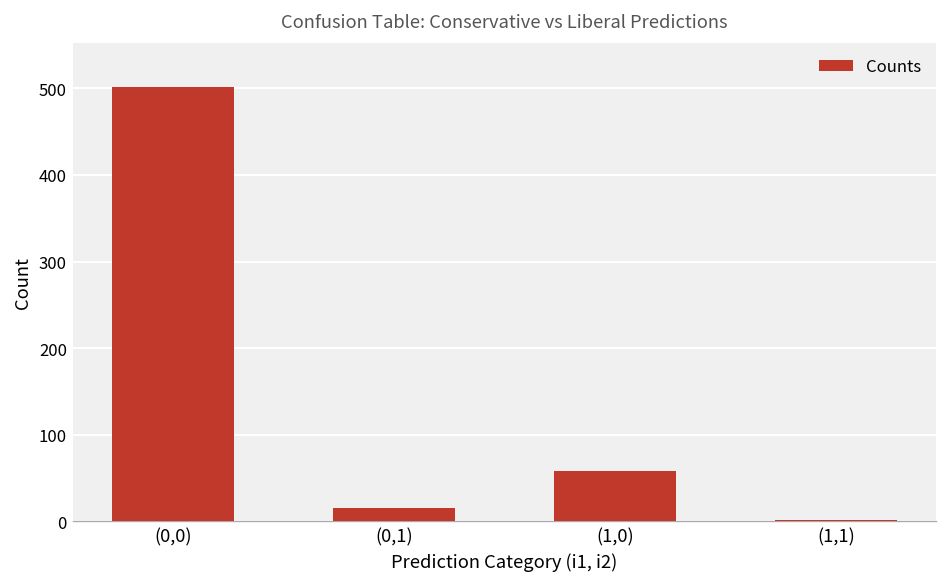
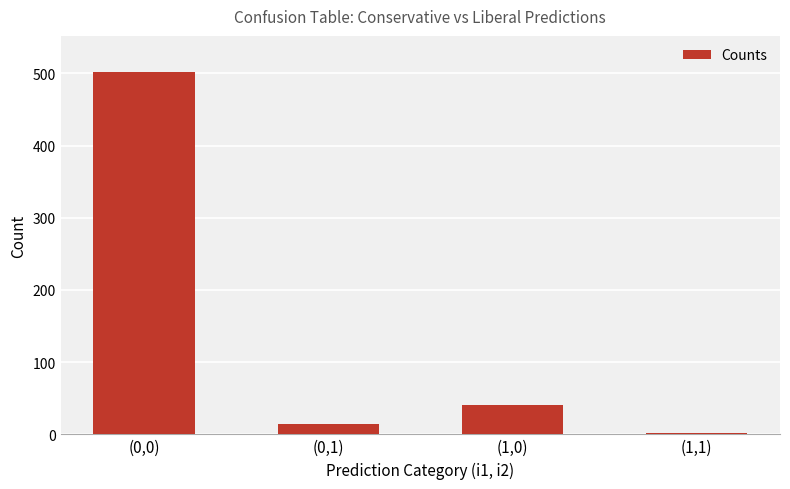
(1,0): 60 -> 40
